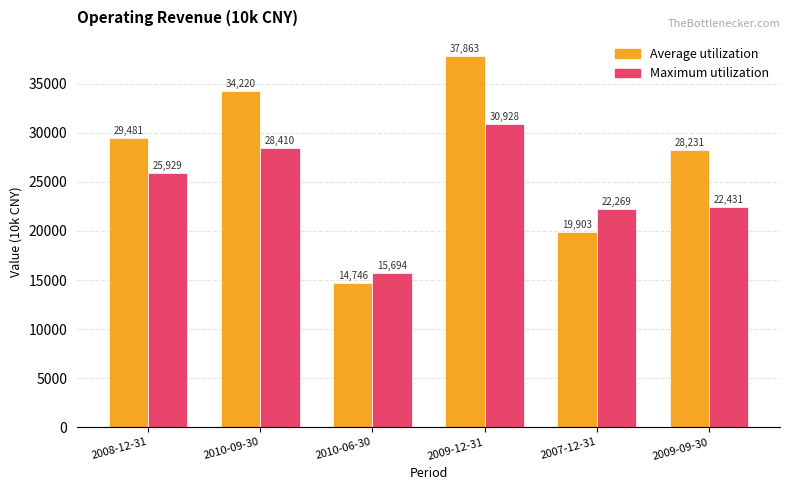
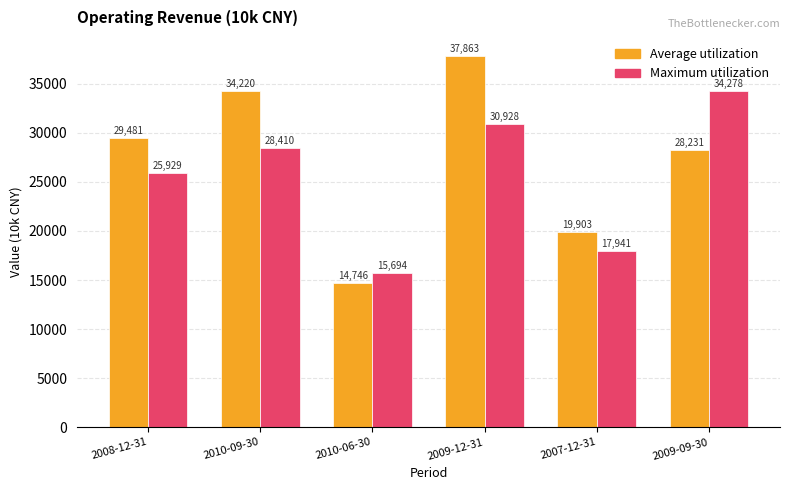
Maximum utilization, 2007-12-31: 22,269 -> 17,941
Maximum utilization, 2009-09-30: 22,431 -> 34,278
